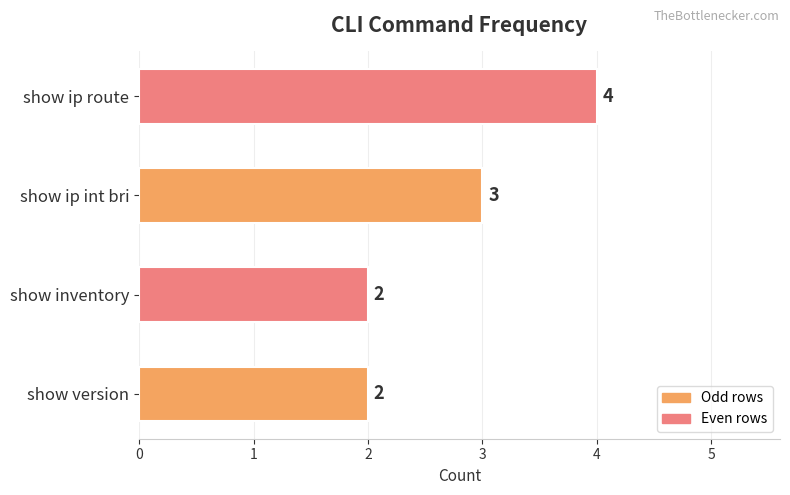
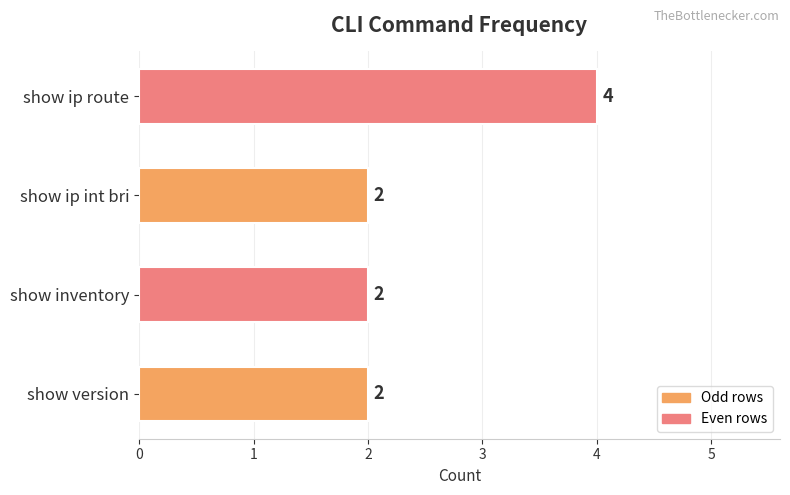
show ip int bri: 3 -> 2
